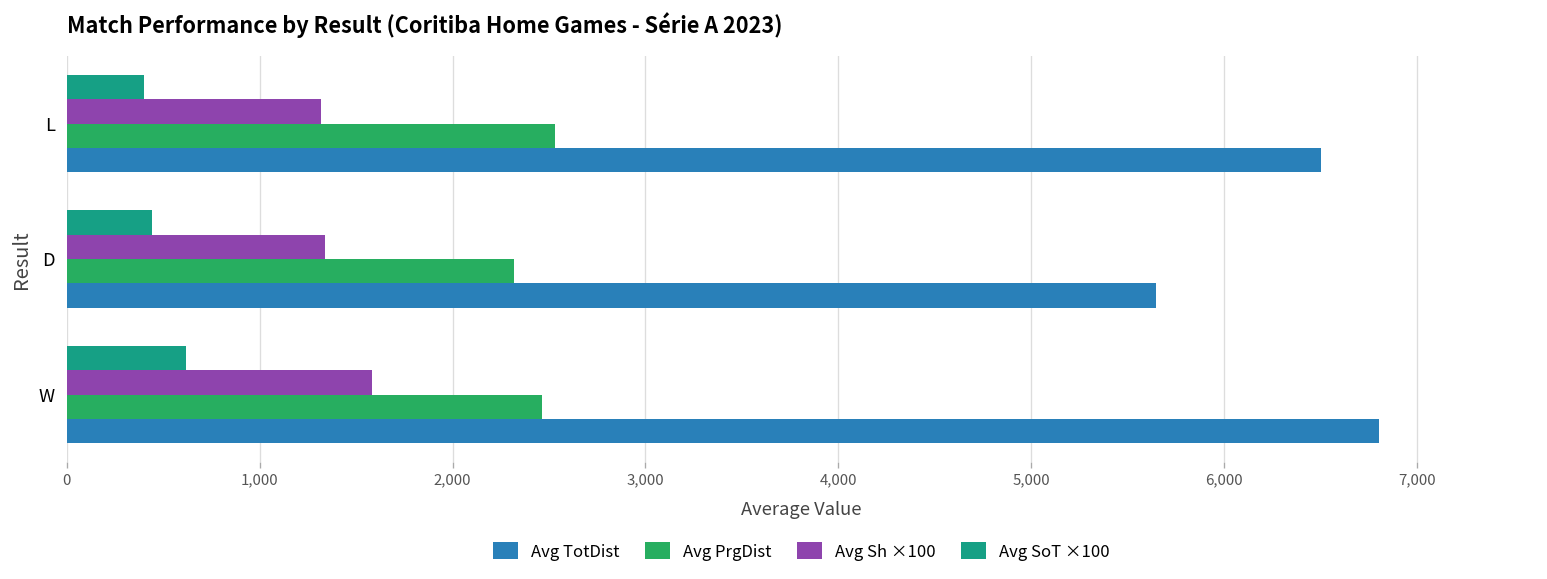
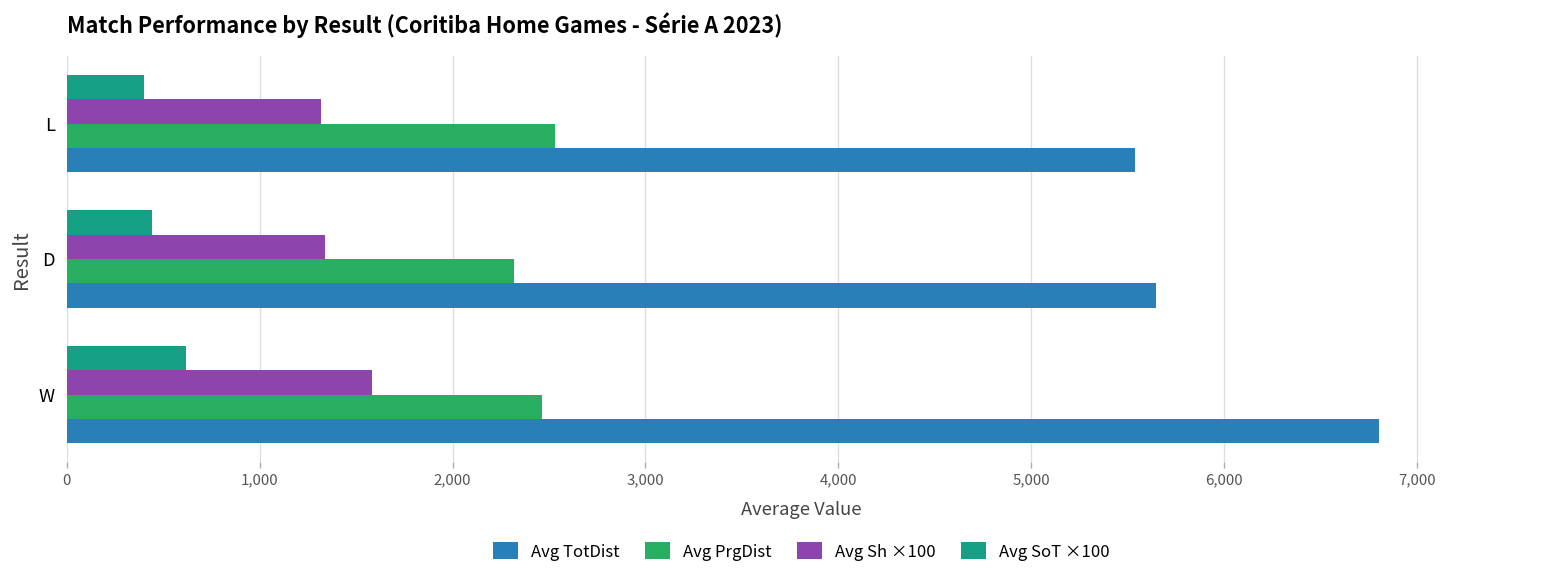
Avg TotDist, L: 6,500 -> 5,540
